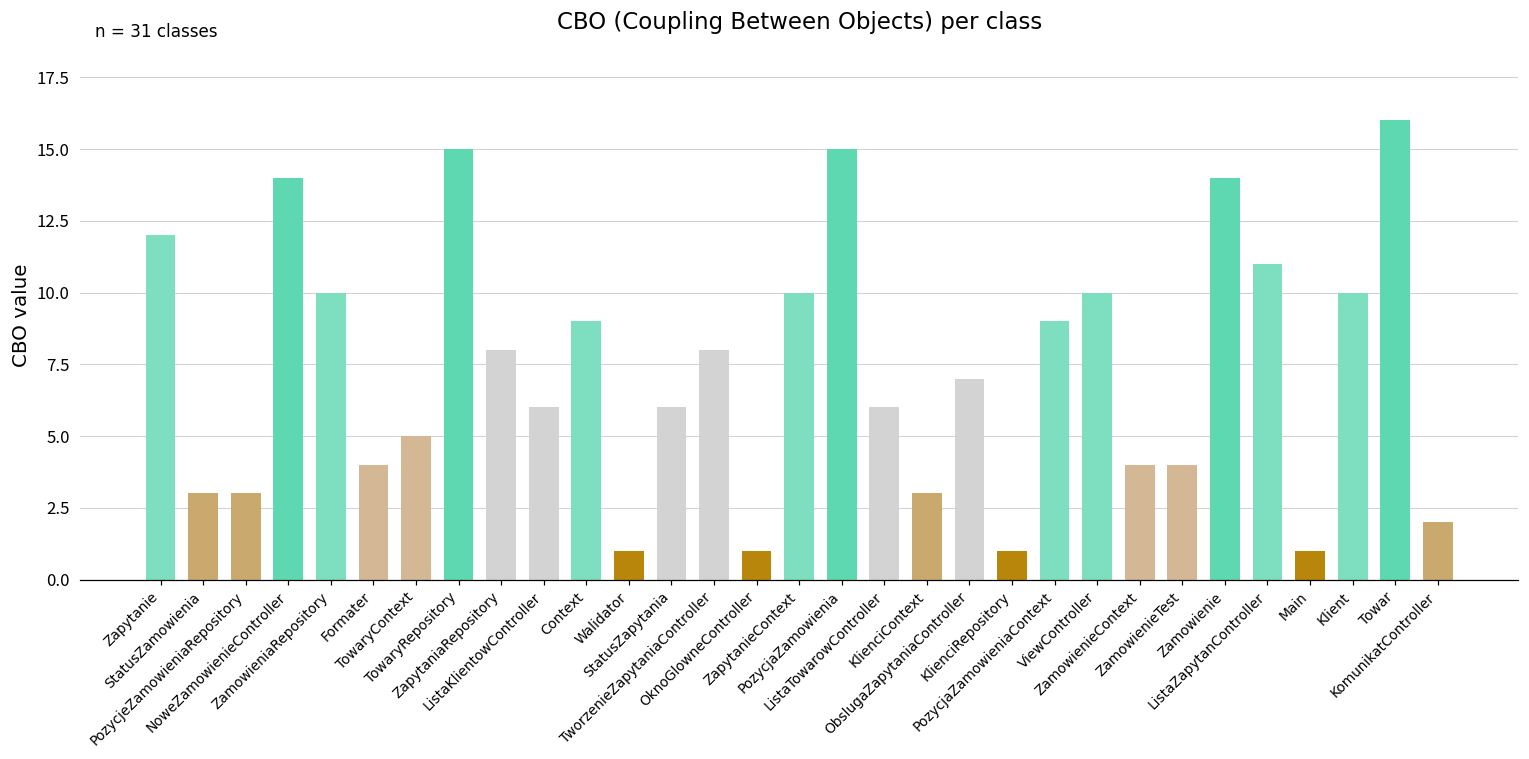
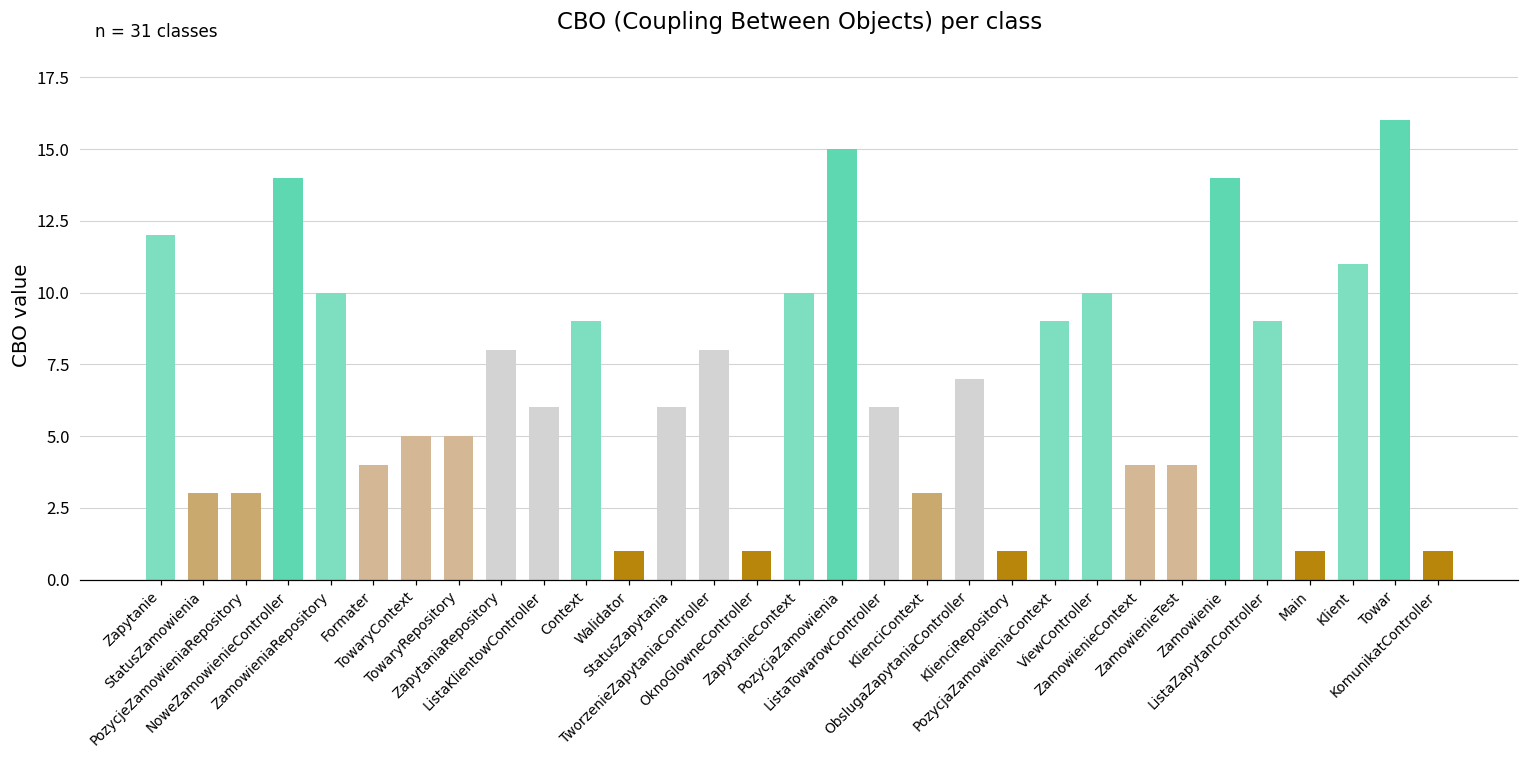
TowaryRepository: 15 -> 5
ListaZapytanController: 11 -> 9
Klient: 10 -> 11
KomunikatController: 2 -> 1
